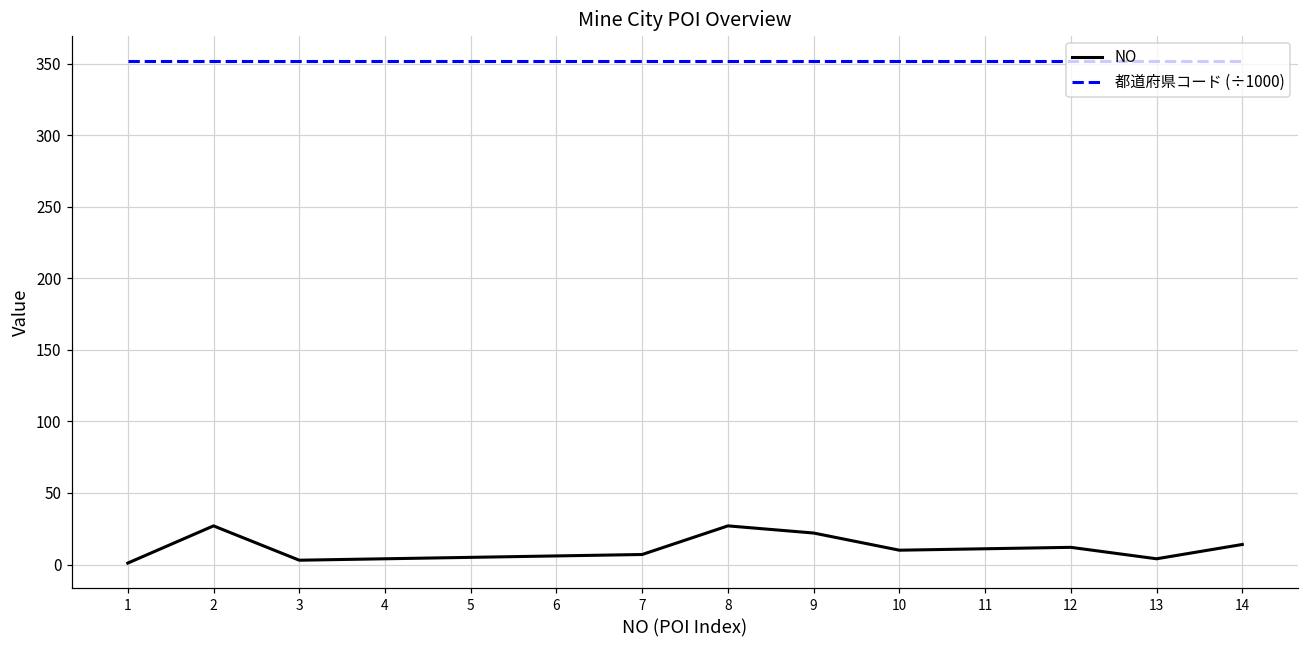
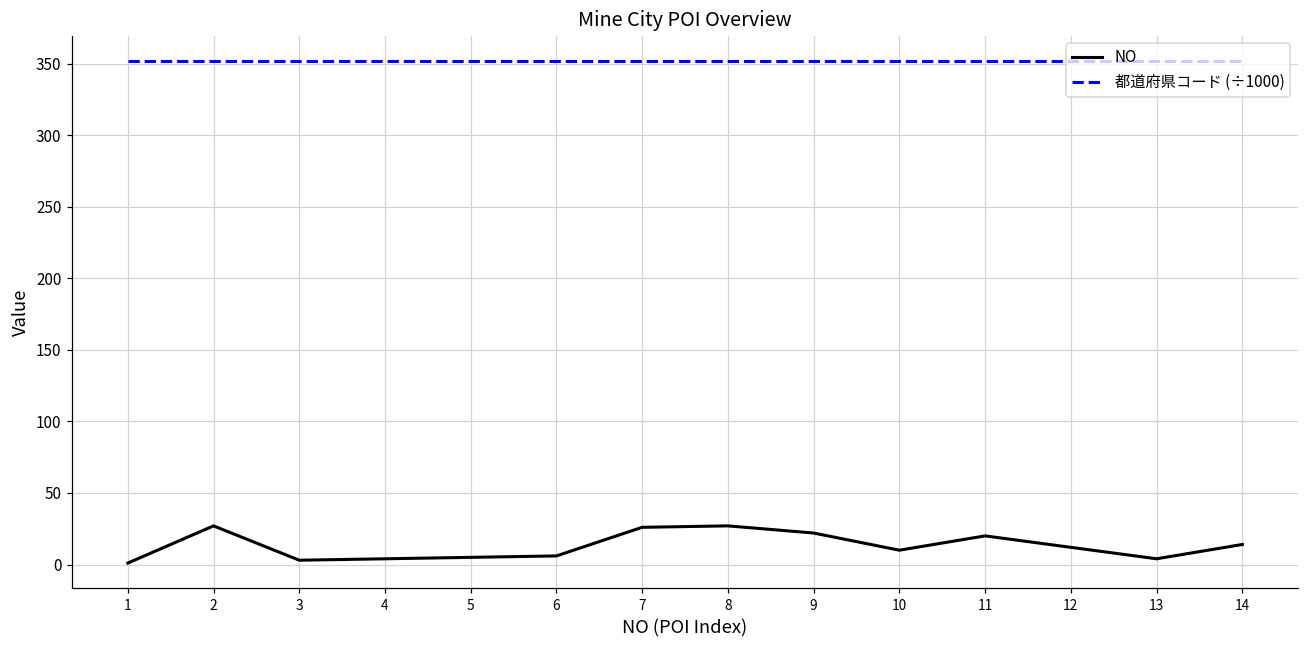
NO, 7: 7 -> 26
NO, 11: 11 -> 20
